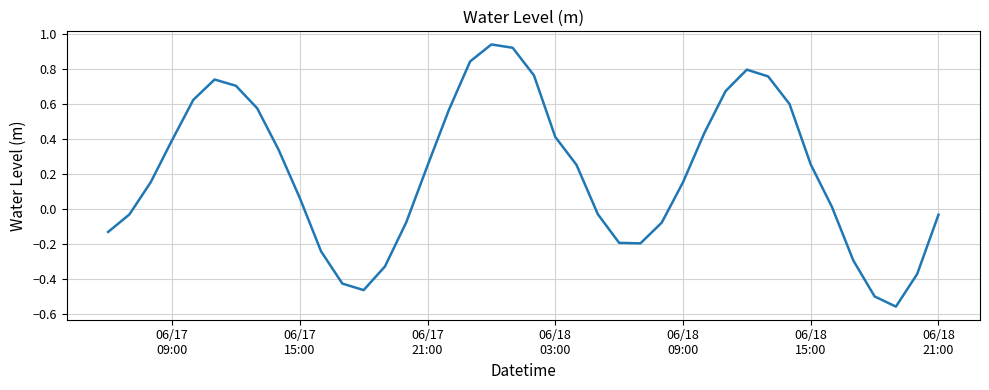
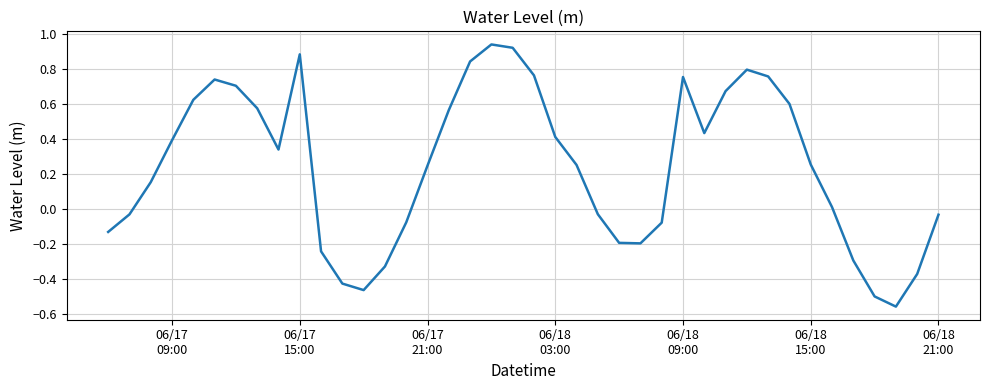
06/17 15:00: 0.07 -> 0.89
06/18 09:00: 0.15 -> 0.76
